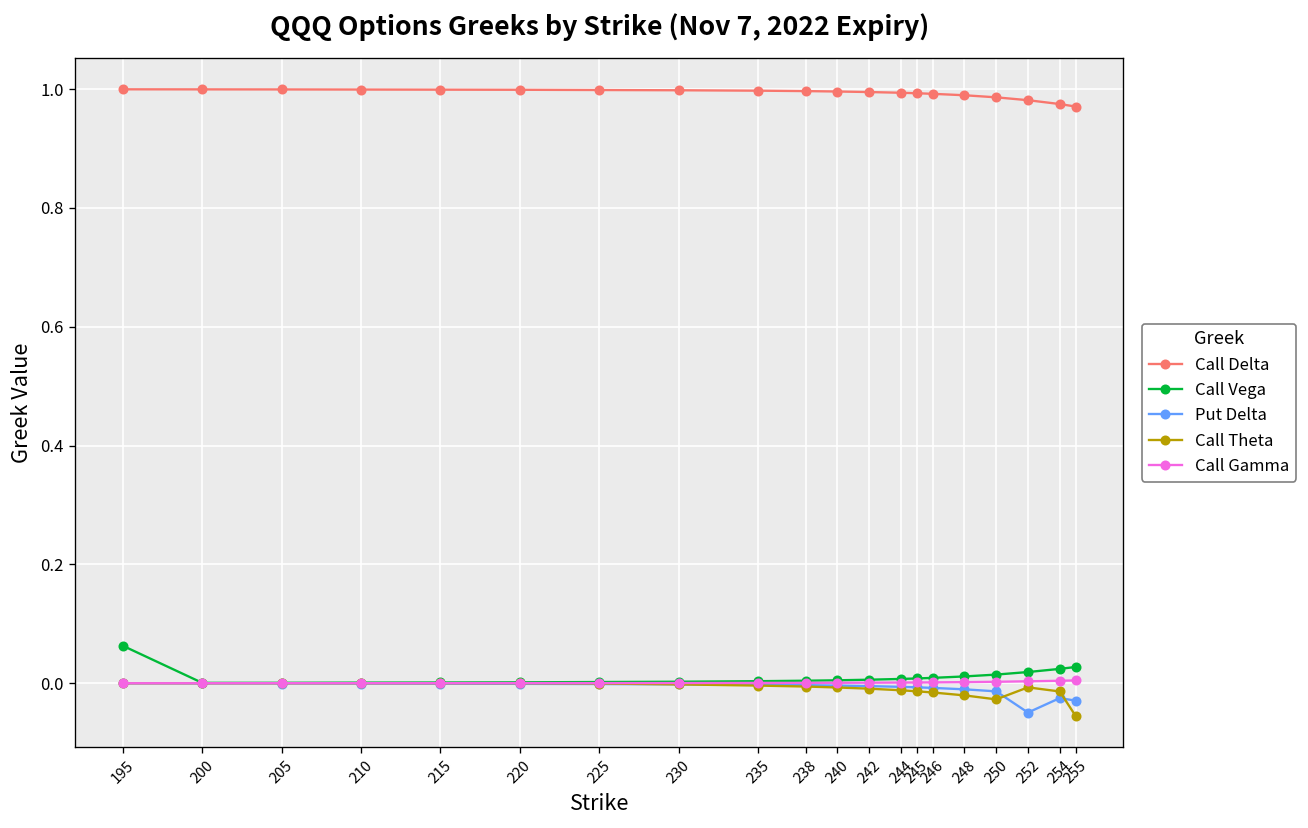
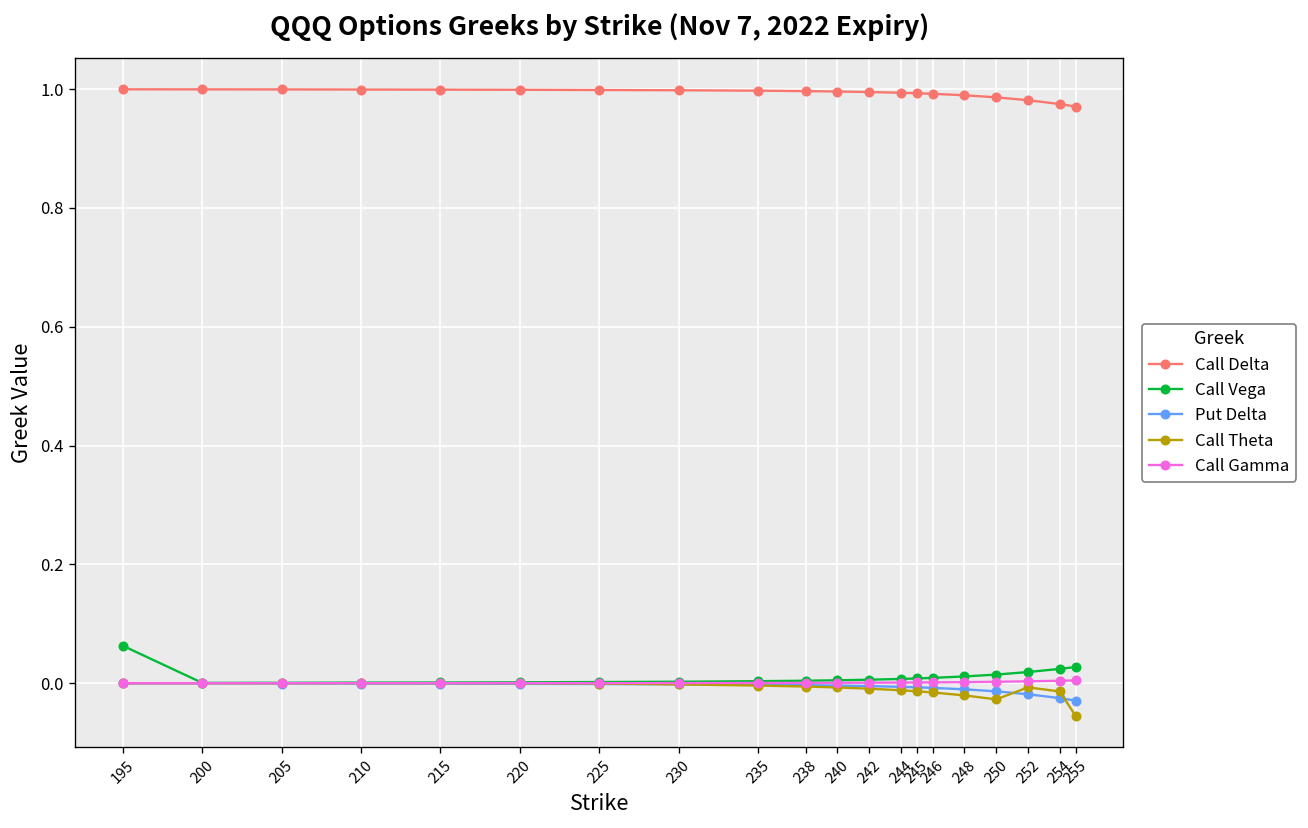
Put Delta, 252: -0.05 -> -0.02
